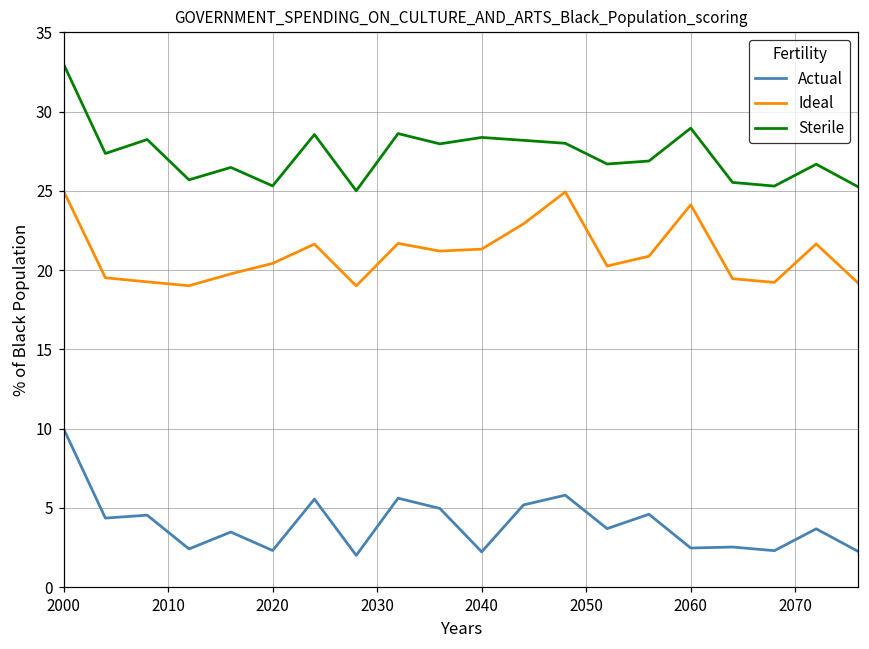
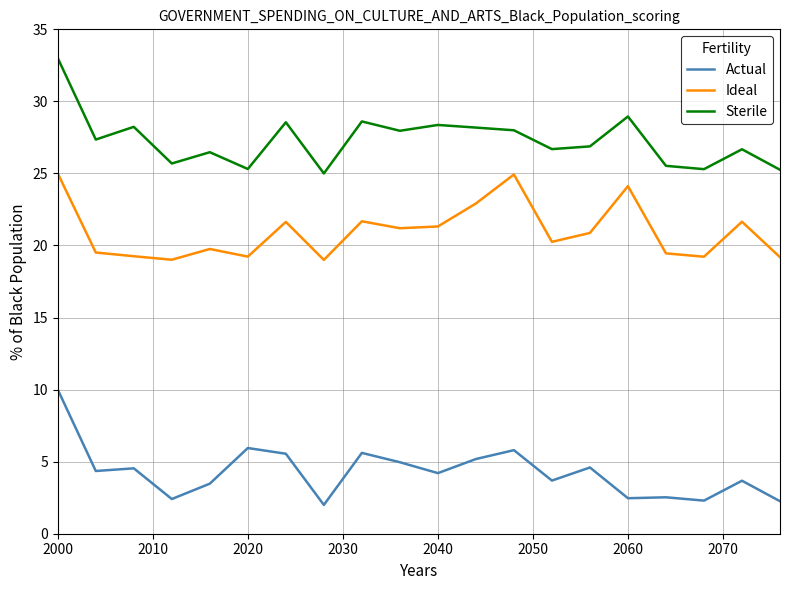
Actual, 2020: 2.3 -> 5.9
Ideal, 2020: 20.4 -> 19.2
Actual, 2040: 2.2 -> 4.2
